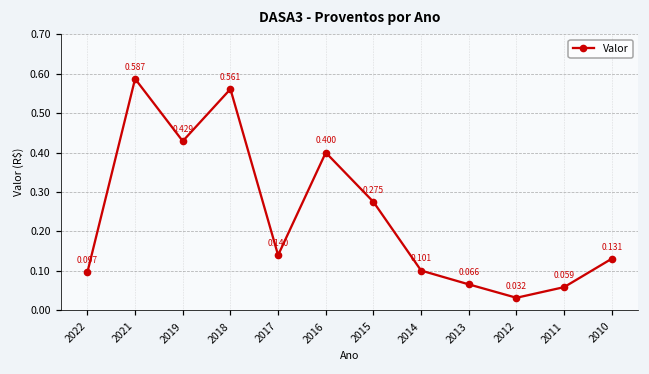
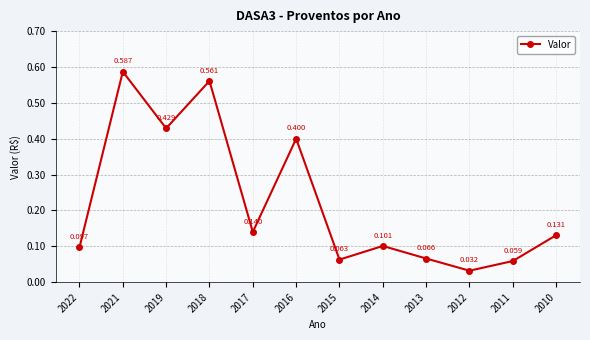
2015: 0.275 -> 0.063
